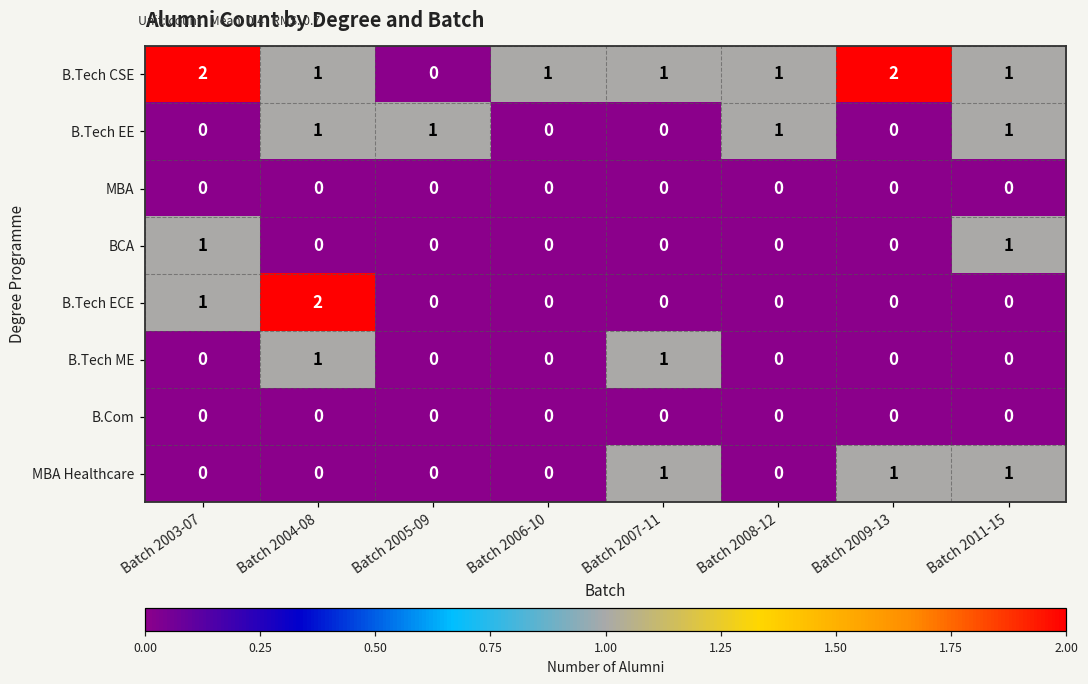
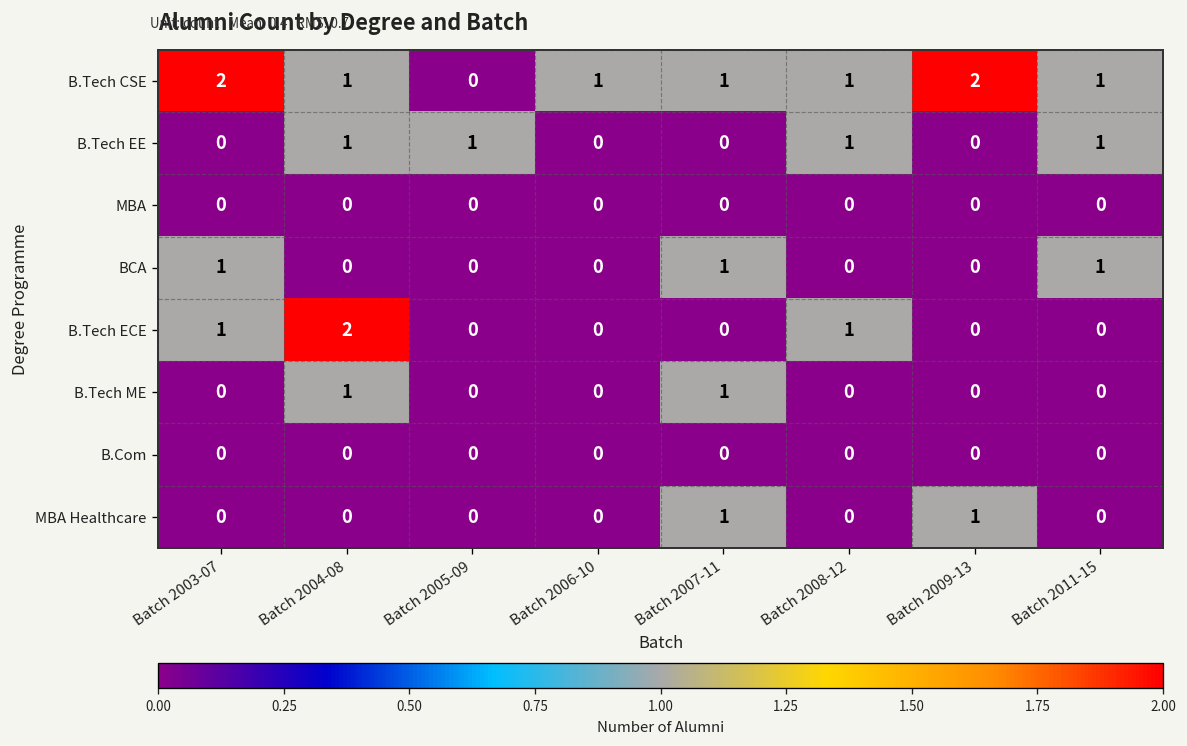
BCA, Batch 2007-11: 0 -> 1
B.Tech ECE, Batch 2008-12: 0 -> 1
MBA Healthcare, Batch 2011-15: 1 -> 0
